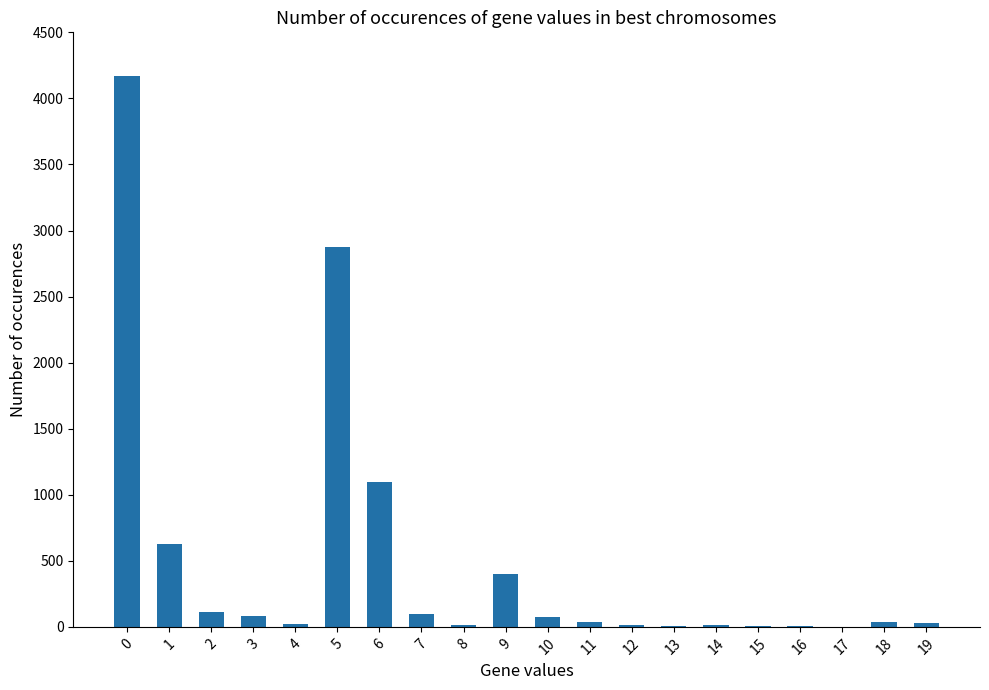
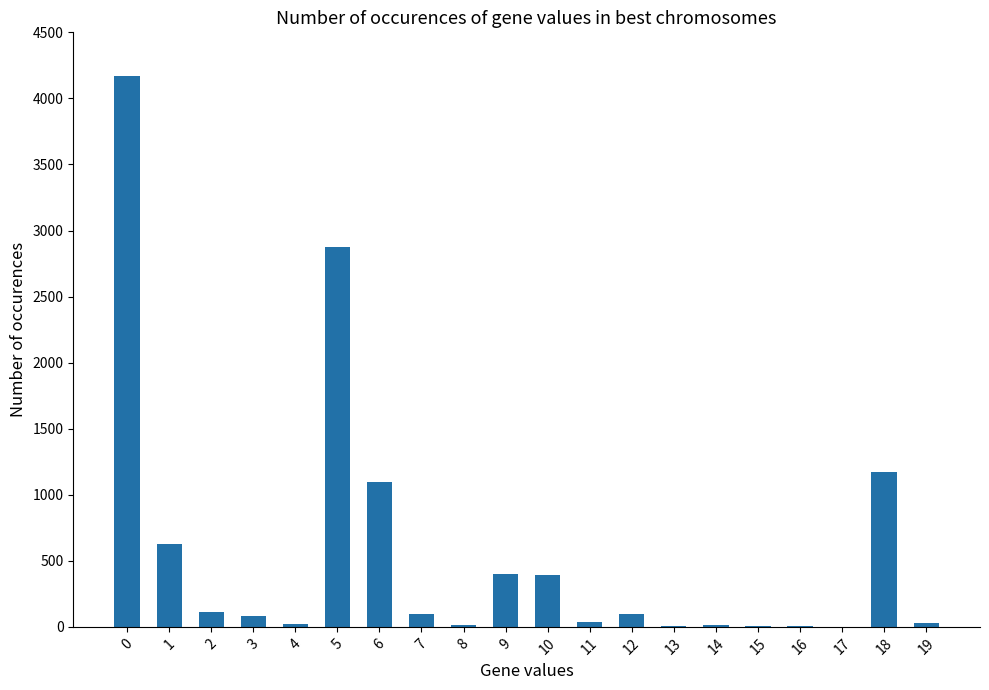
10: 80 -> 390
12: 20 -> 90
18: 40 -> 1170
